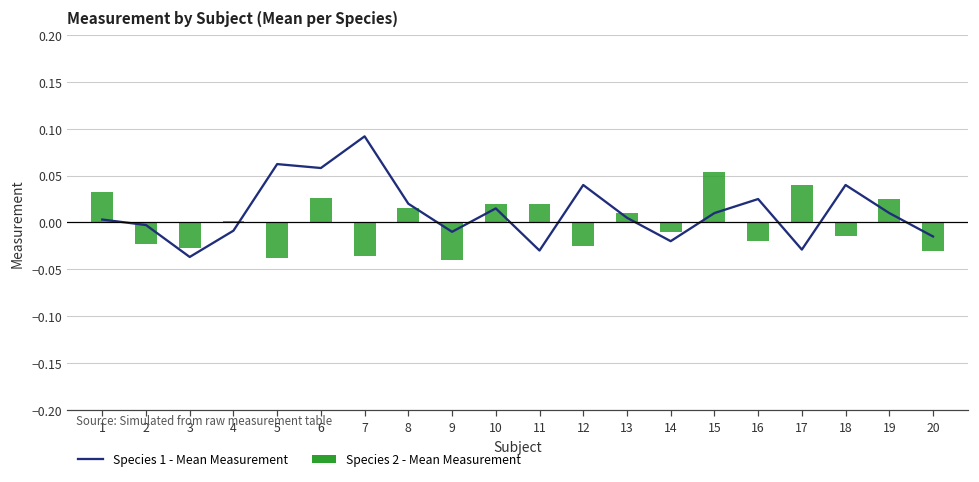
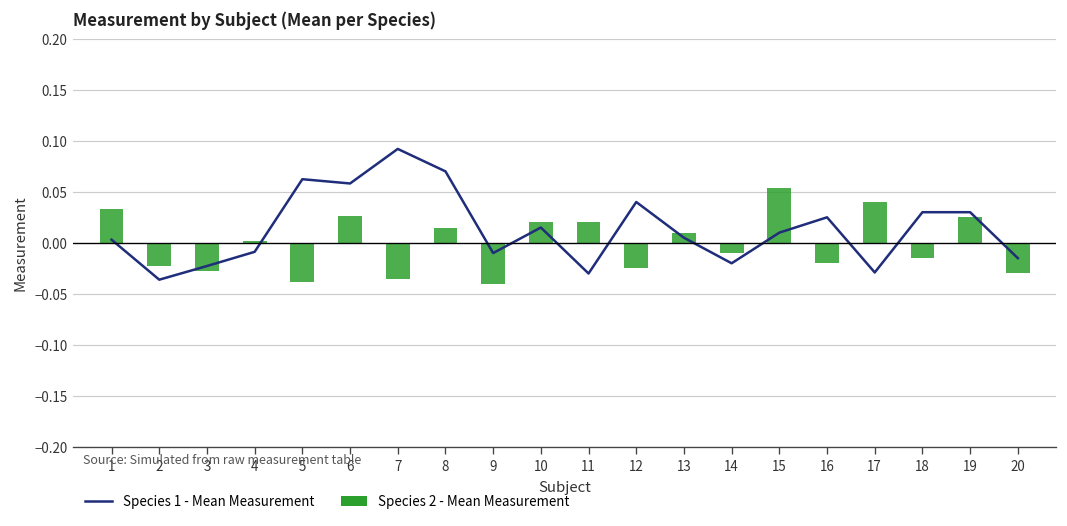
Species 1 - Mean Measurement, 2: 0.00 -> -0.04
Species 1 - Mean Measurement, 3: -0.04 -> -0.02
Species 1 - Mean Measurement, 8: 0.02 -> 0.07
Species 1 - Mean Measurement, 18: 0.04 -> 0.03
Species 1 - Mean Measurement, 19: 0.01 -> 0.03
